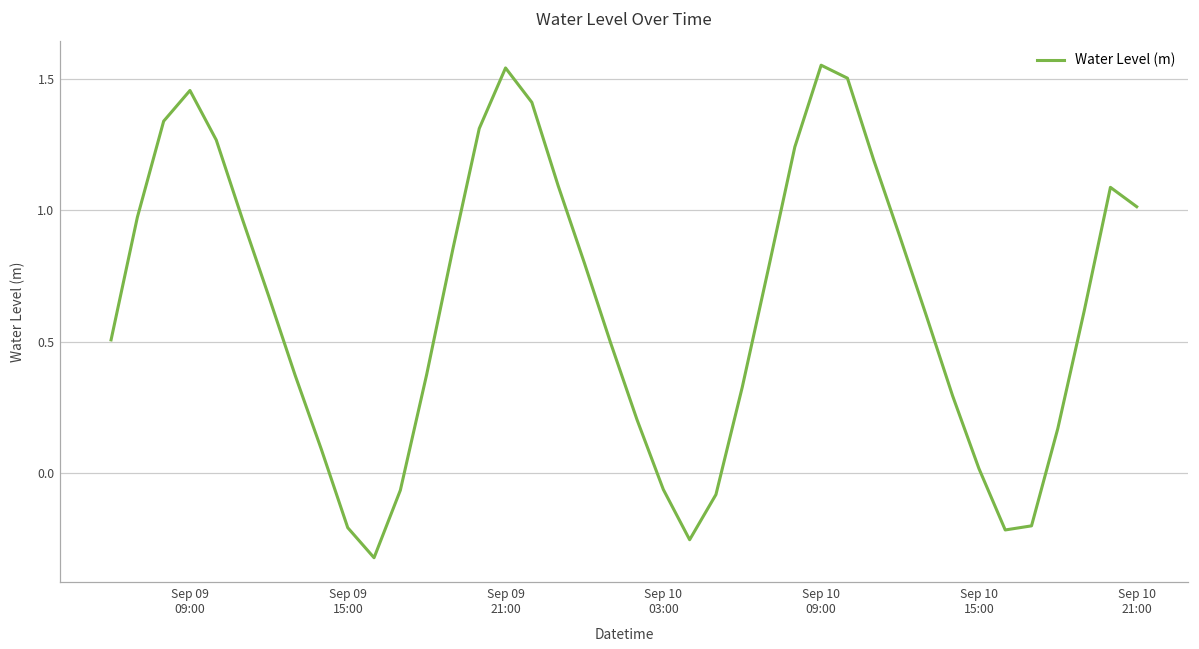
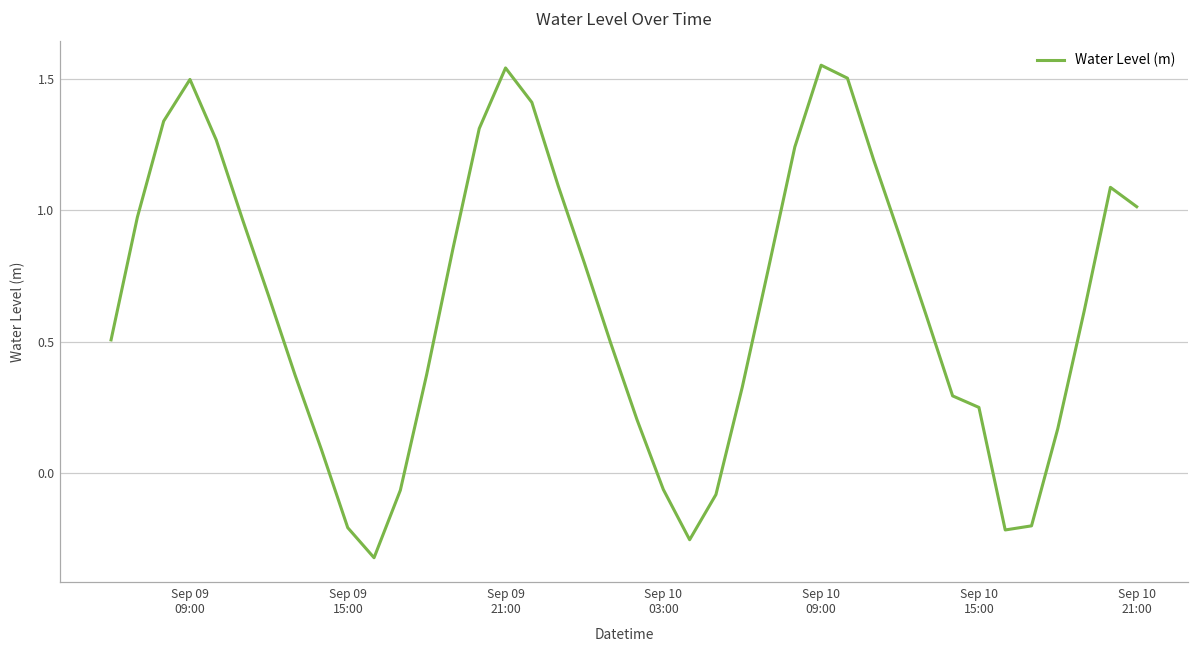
Sep 09 09:00: 1.46 -> 1.50
Sep 10 15:00: 0.02 -> 0.25
